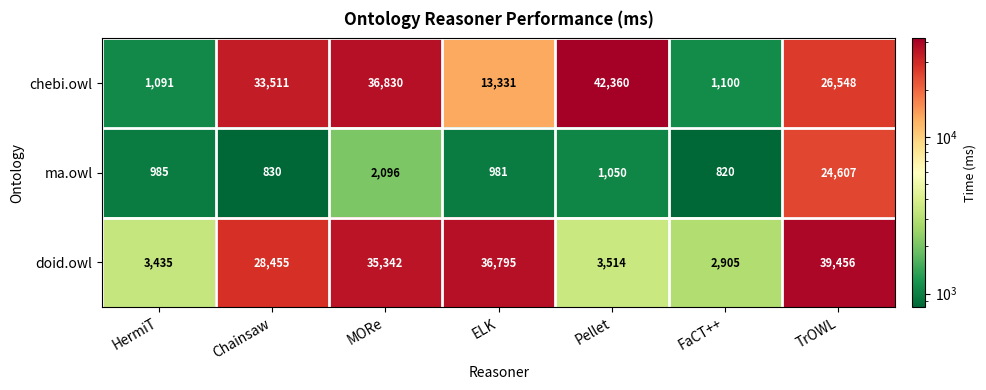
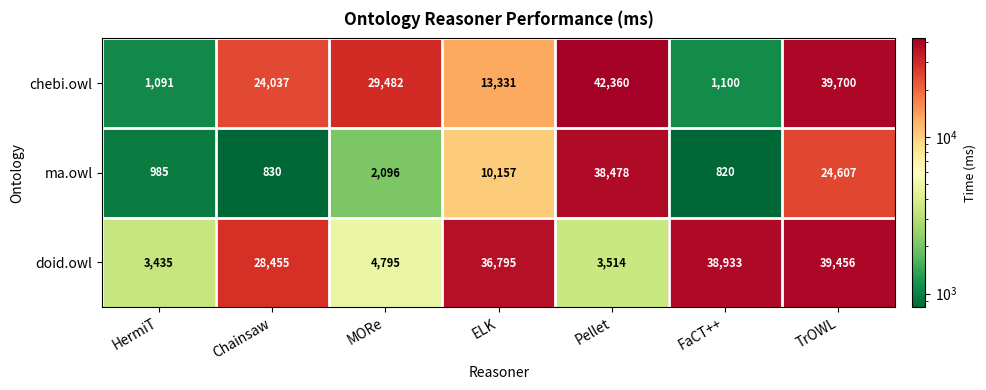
chebi.owl, Chainsaw: 33,511 -> 24,037
chebi.owl, MORe: 36,830 -> 29,482
chebi.owl, TrOWL: 26,548 -> 39,700
ma.owl, ELK: 981 -> 10,157
ma.owl, Pellet: 1,050 -> 38,478
doid.owl, MORe: 35,342 -> 4,795
doid.owl, FaCT++: 2,905 -> 38,933
